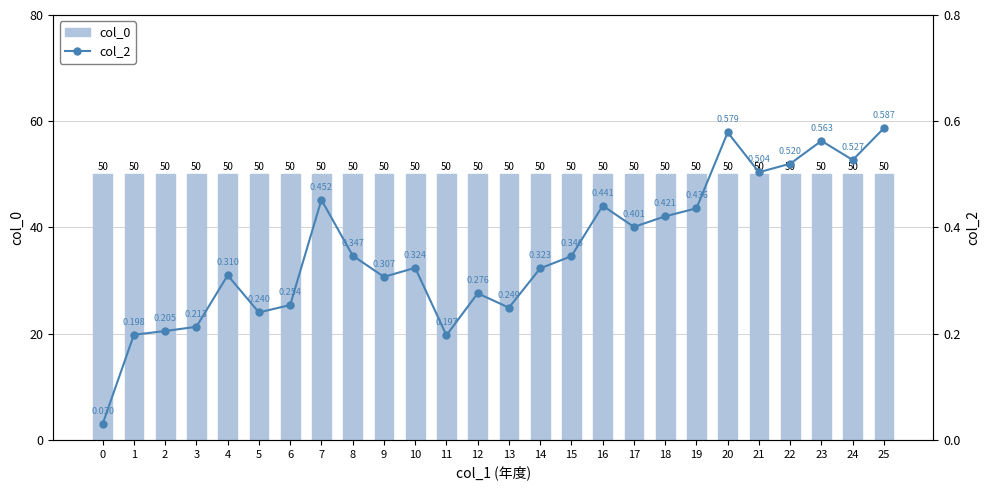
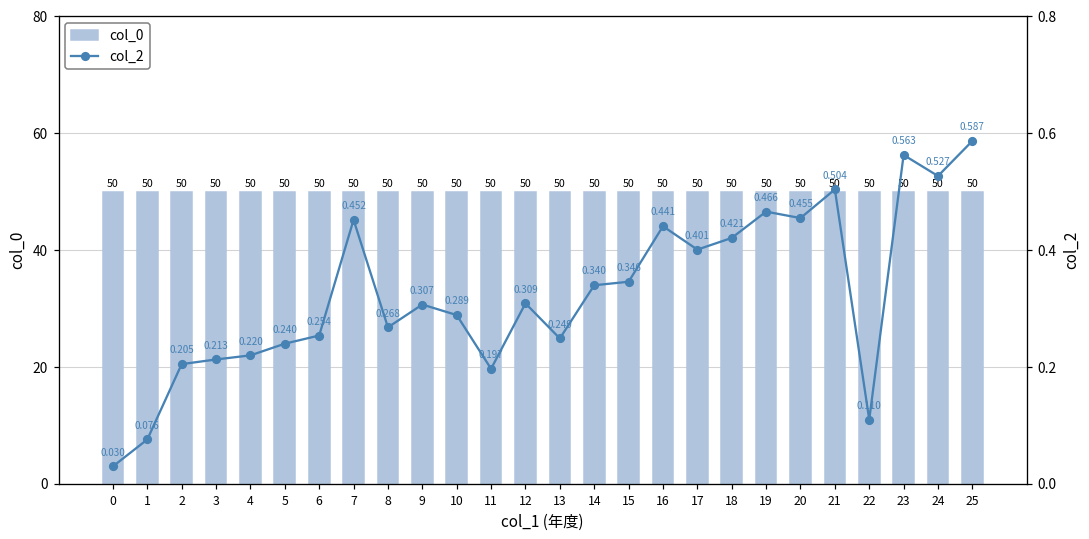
col_2, 1: 0.198 -> 0.076
col_2, 4: 0.310 -> 0.220
col_2, 8: 0.347 -> 0.268
col_2, 10: 0.324 -> 0.289
col_2, 12: 0.276 -> 0.309
col_2, 14: 0.323 -> 0.340
col_2, 19: 0.436 -> 0.466
col_2, 20: 0.579 -> 0.455
col_2, 22: 0.520 -> 0.110
